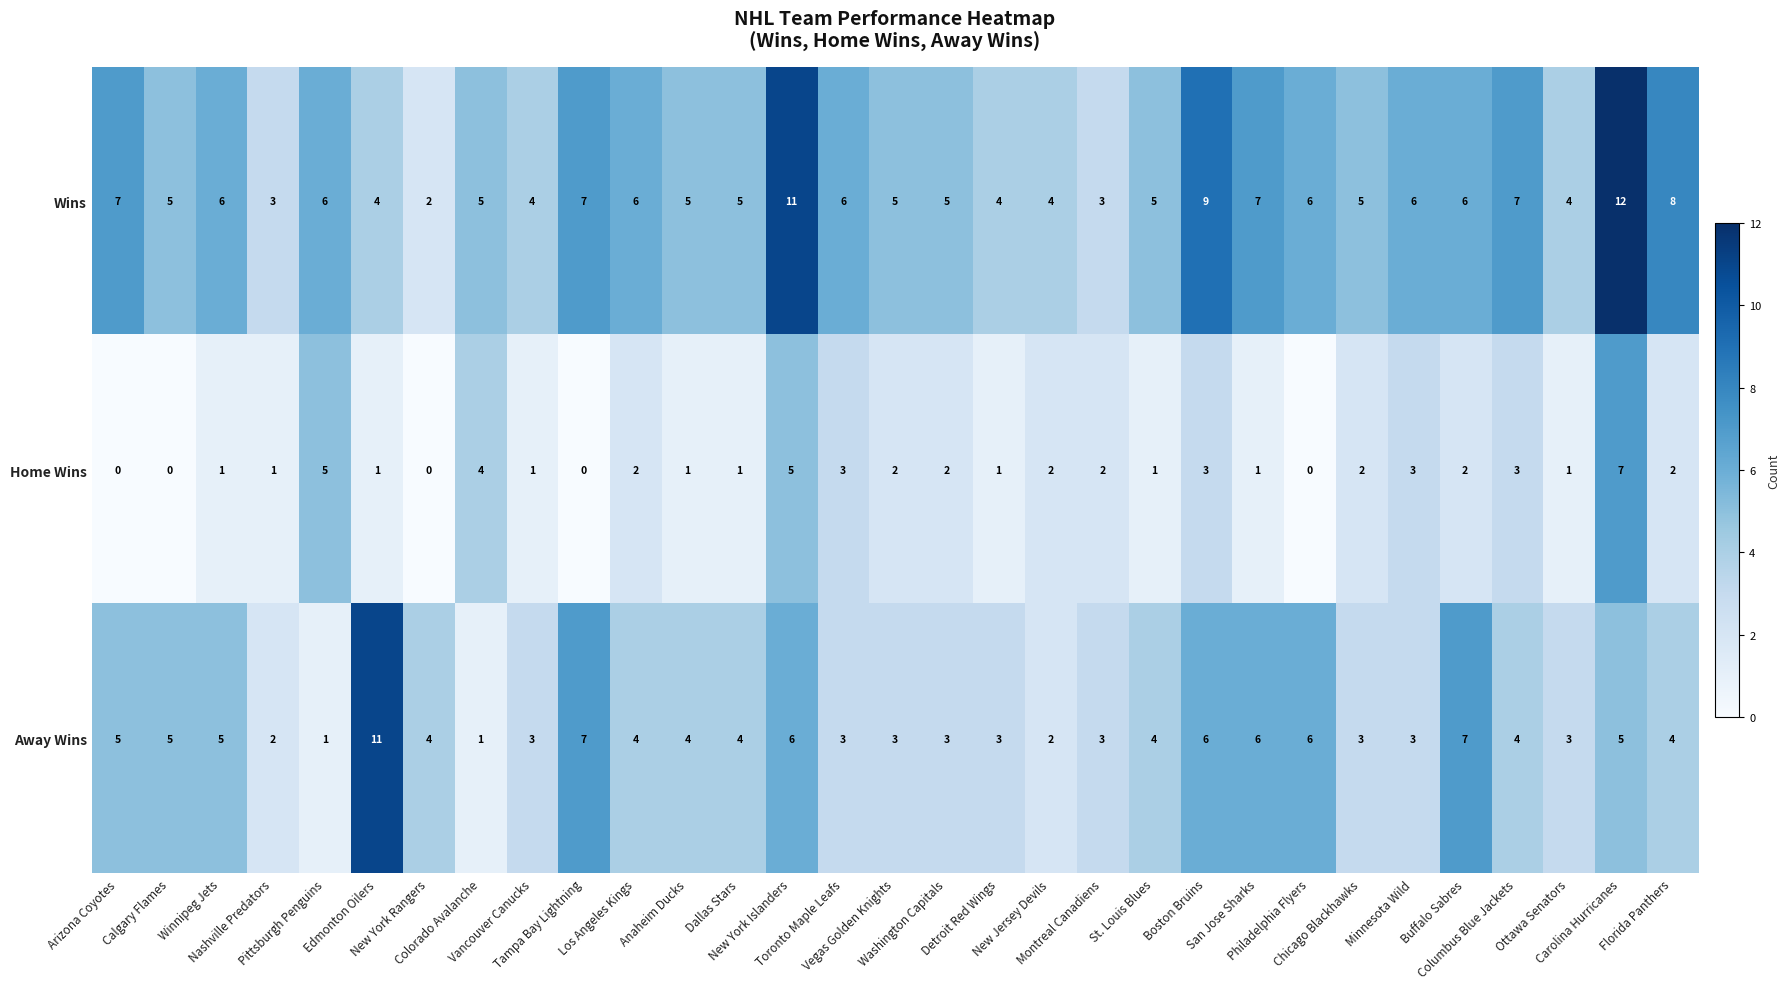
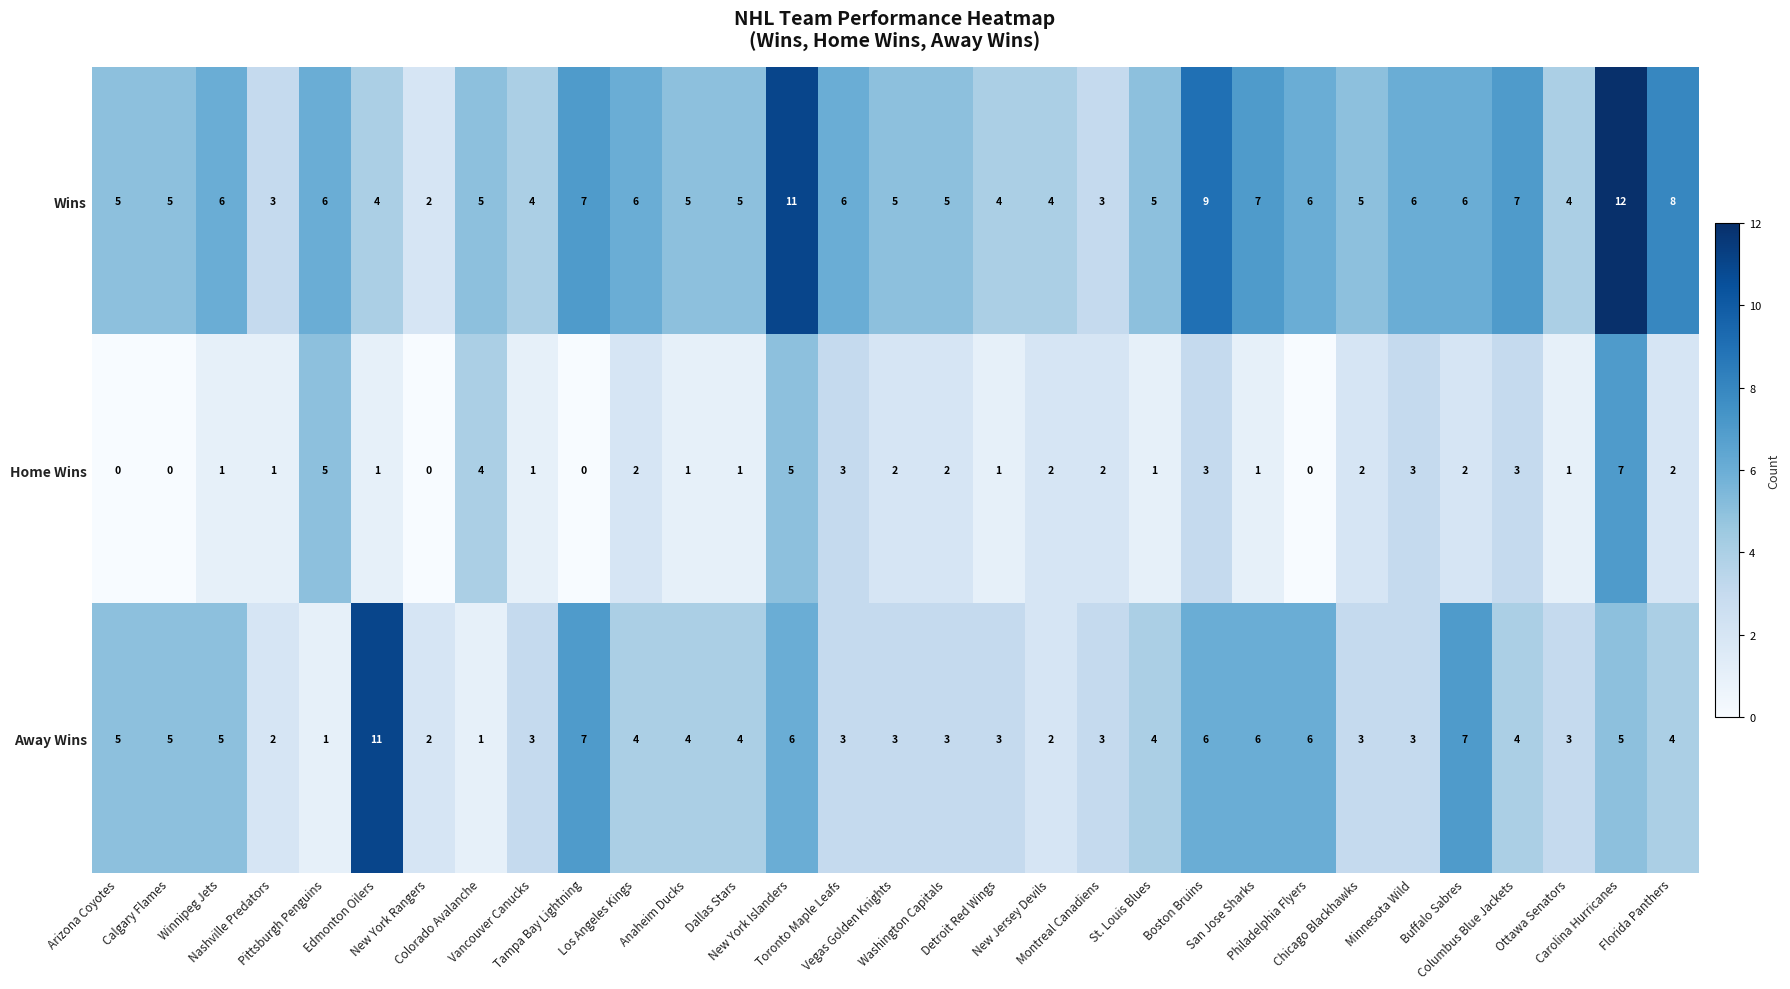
Wins, Arizona Coyotes: 7 -> 5
Away Wins, New York Rangers: 4 -> 2
